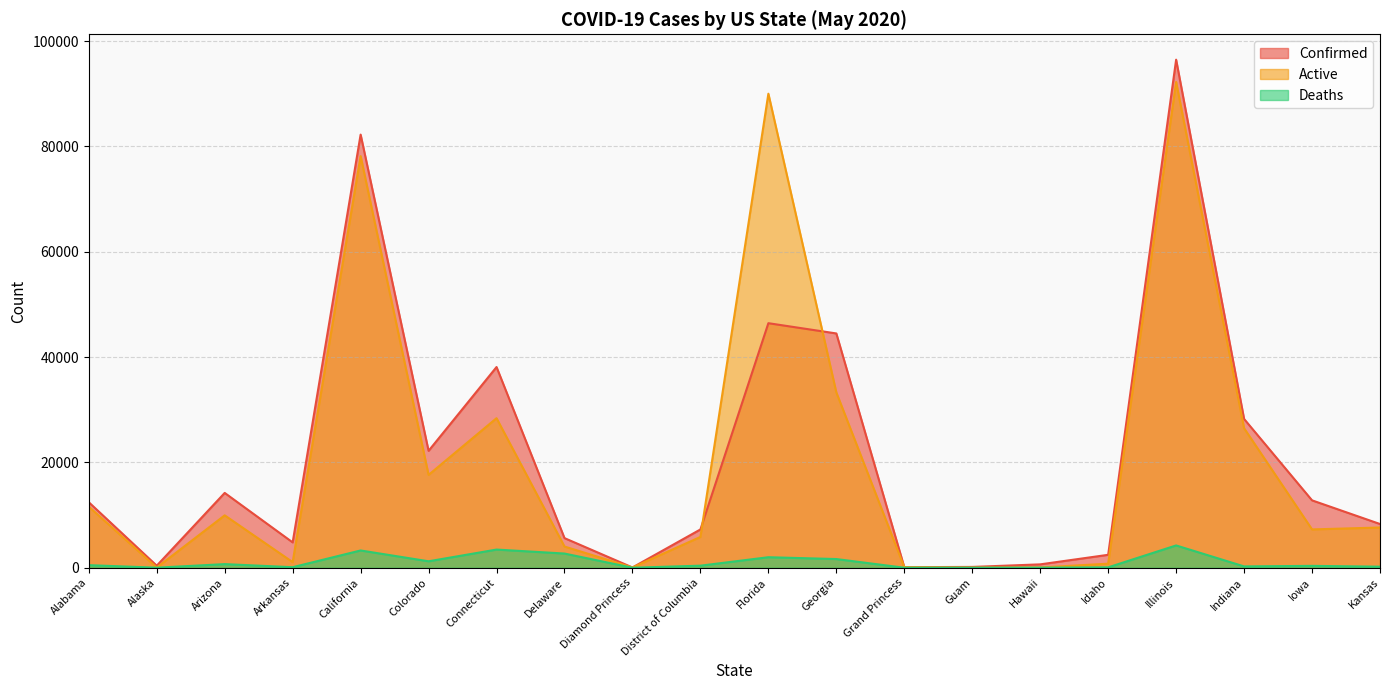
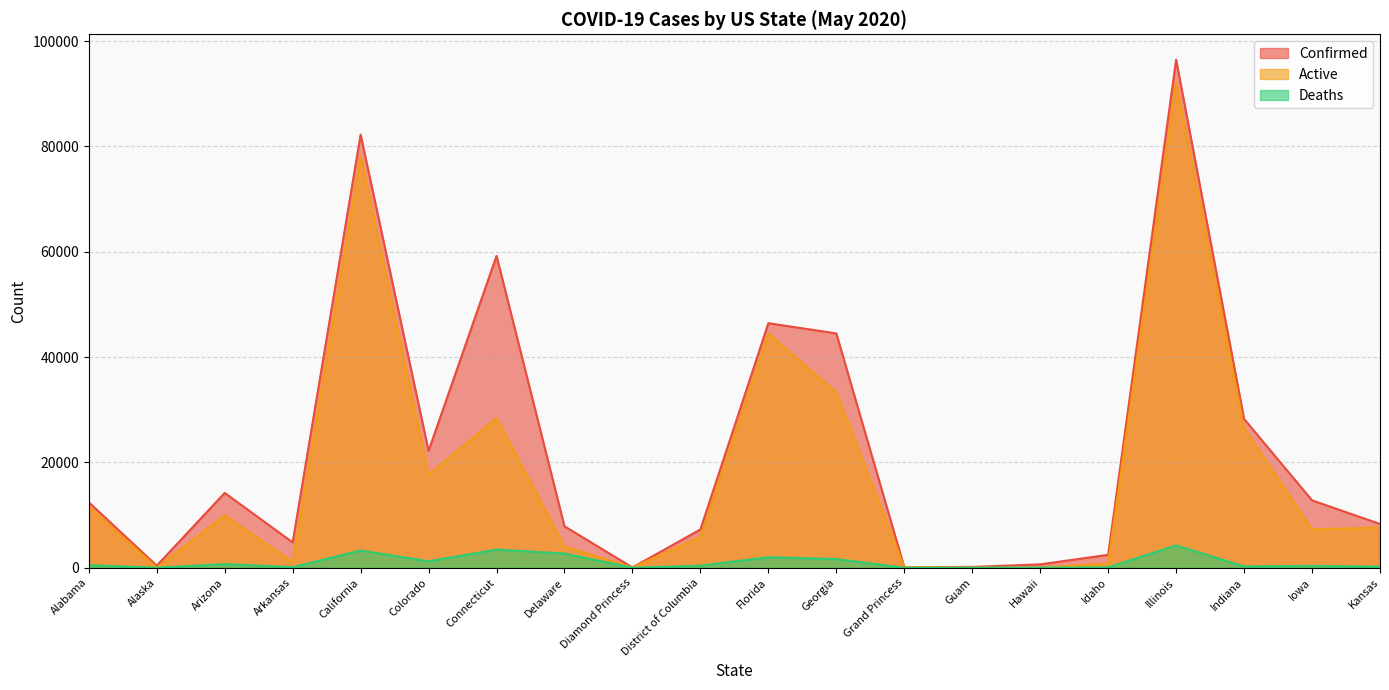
Confirmed, Connecticut: 38000 -> 59000
Confirmed, Delaware: 6000 -> 8000
Active, Florida: 90000 -> 44000
